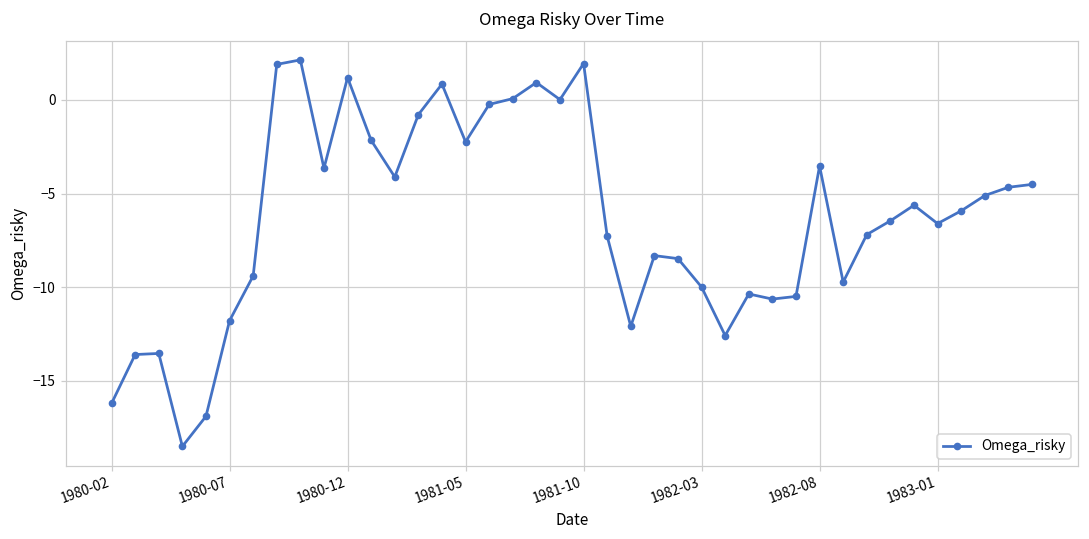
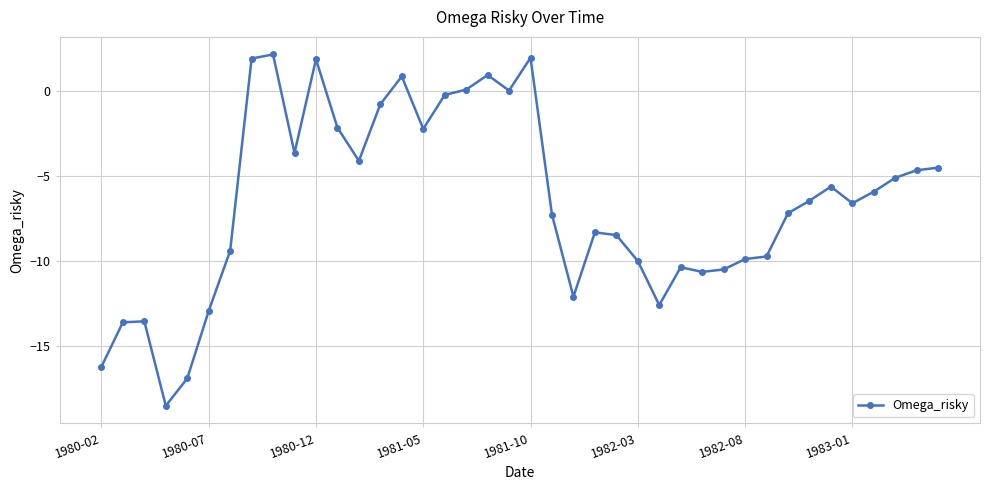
1980-07: -11.8 -> -12.9
1980-12: 1.2 -> 1.8
1982-08: -3.5 -> -9.9
